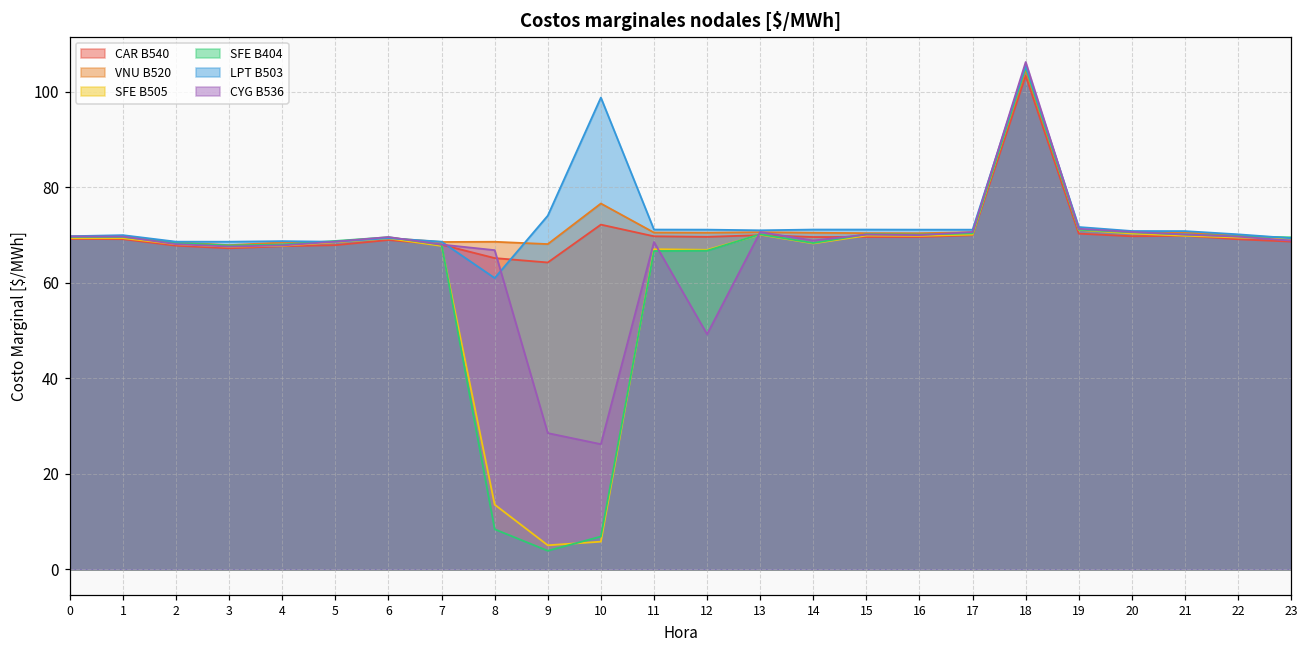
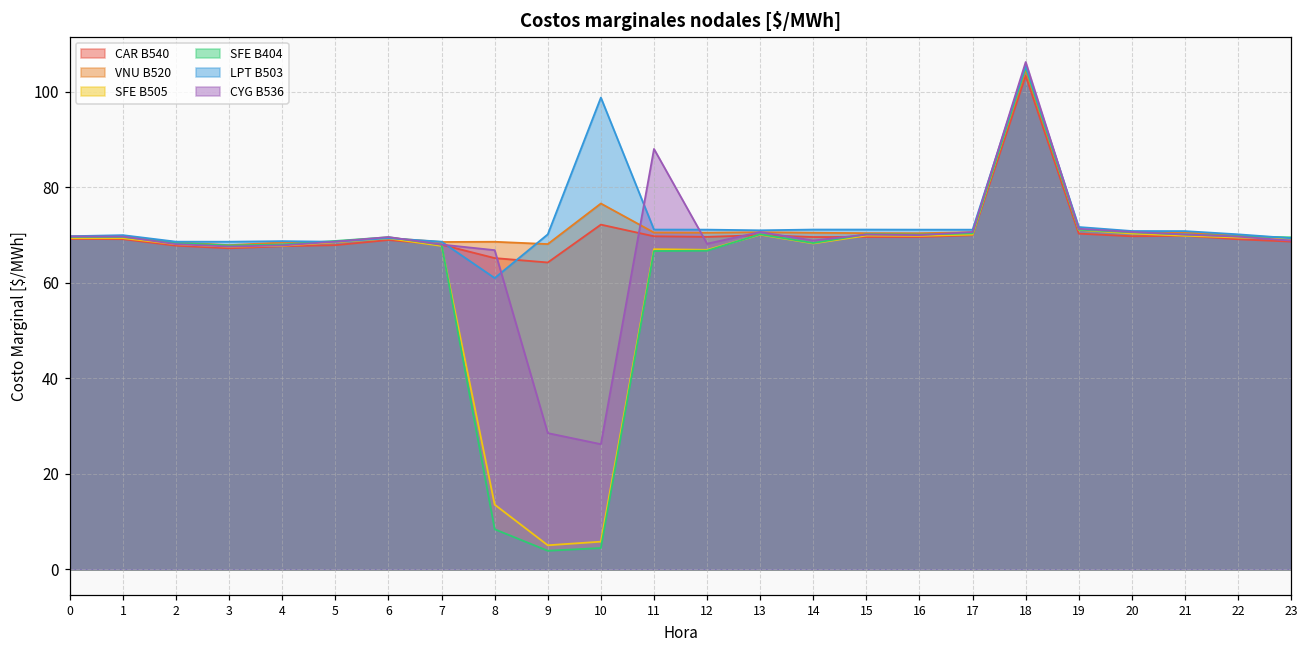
LPT B503, 9: 74 -> 70
SFE B404, 10: 7 -> 4
CYG B536, 11: 69 -> 88
CYG B536, 12: 49 -> 68
